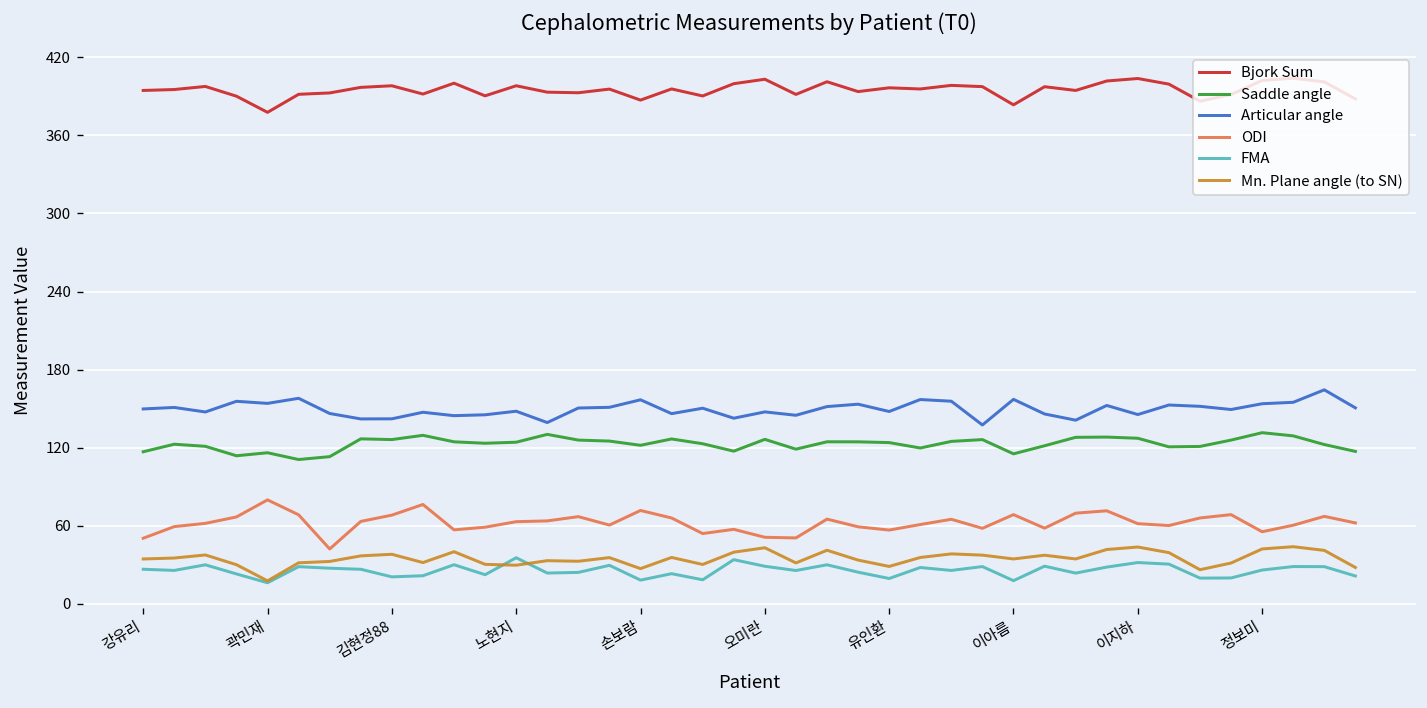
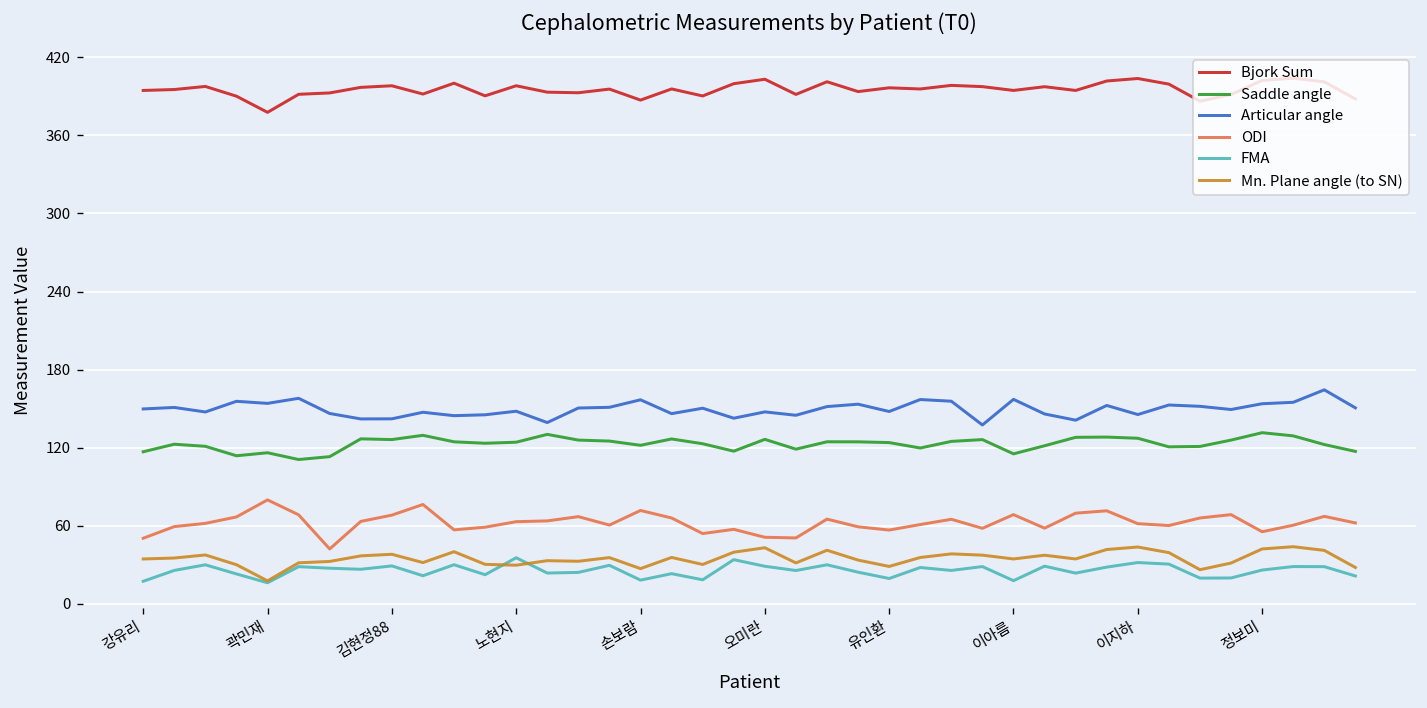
FMA, 강유리: 27 -> 17
FMA, 김현정88: 21 -> 29
Bjork Sum, 이아름: 384 -> 395
